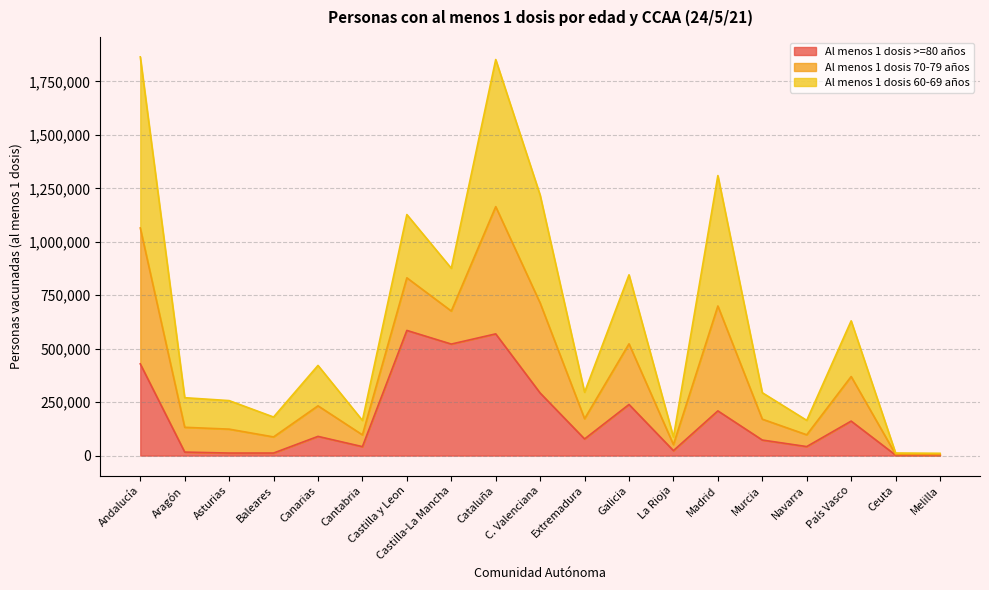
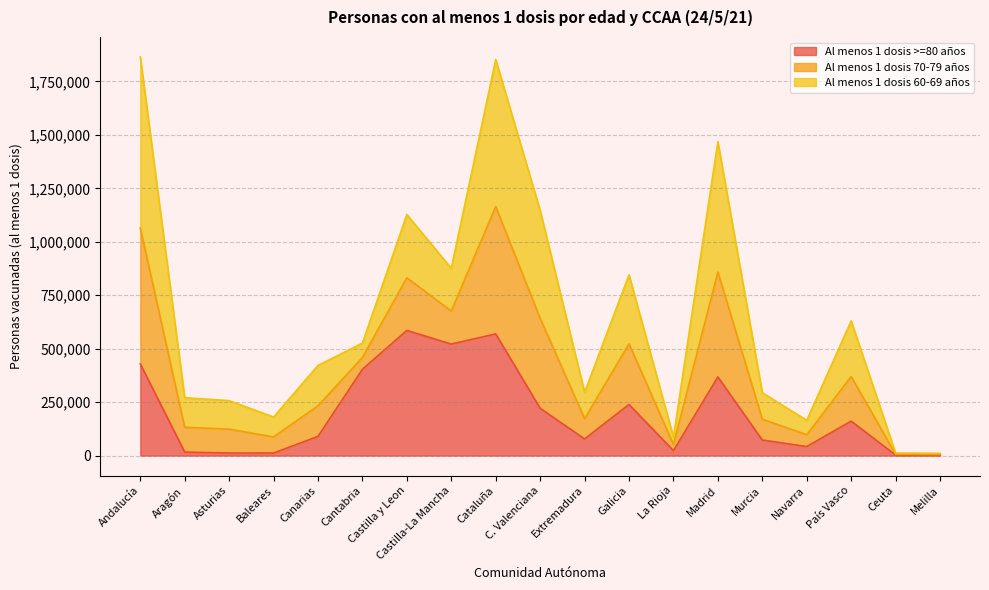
Al menos 1 dosis >=80 años, Cantabria: 40,000 -> 400,000
Al menos 1 dosis >=80 años, C. Valenciana: 290,000 -> 220,000
Al menos 1 dosis >=80 años, Madrid: 210,000 -> 370,000
